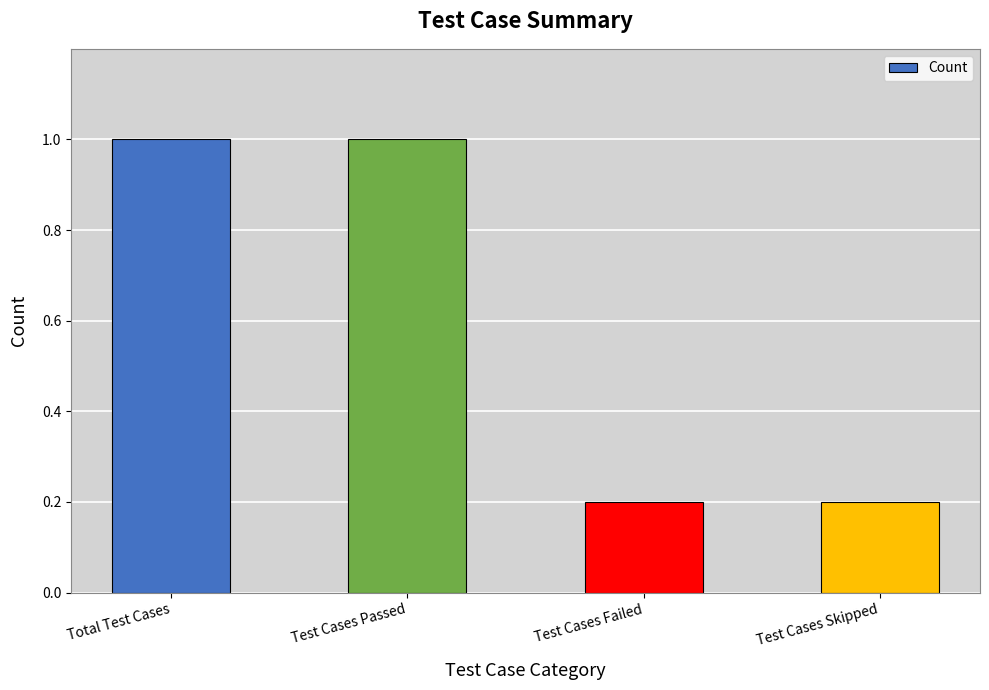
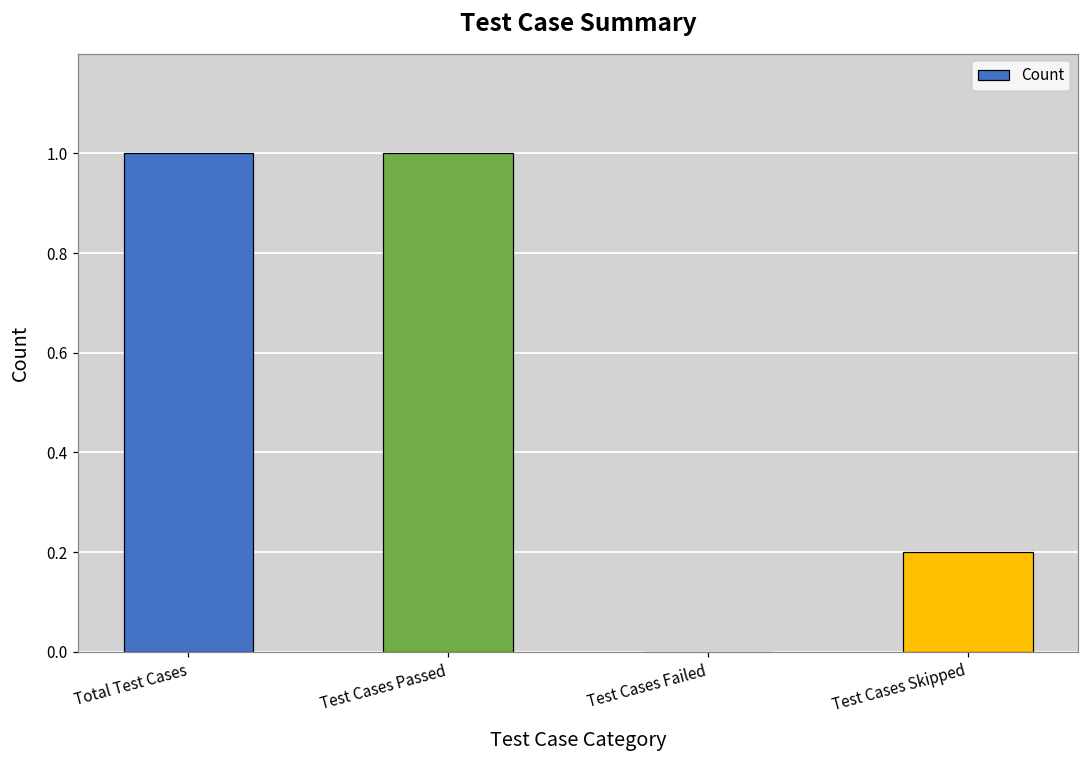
Test Cases Failed: 0.2 -> 0.0
